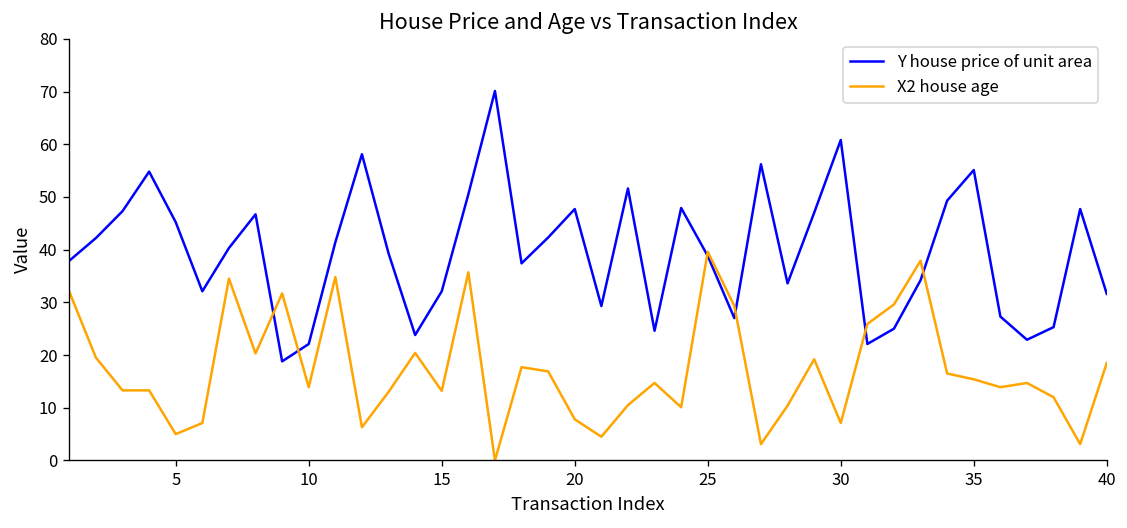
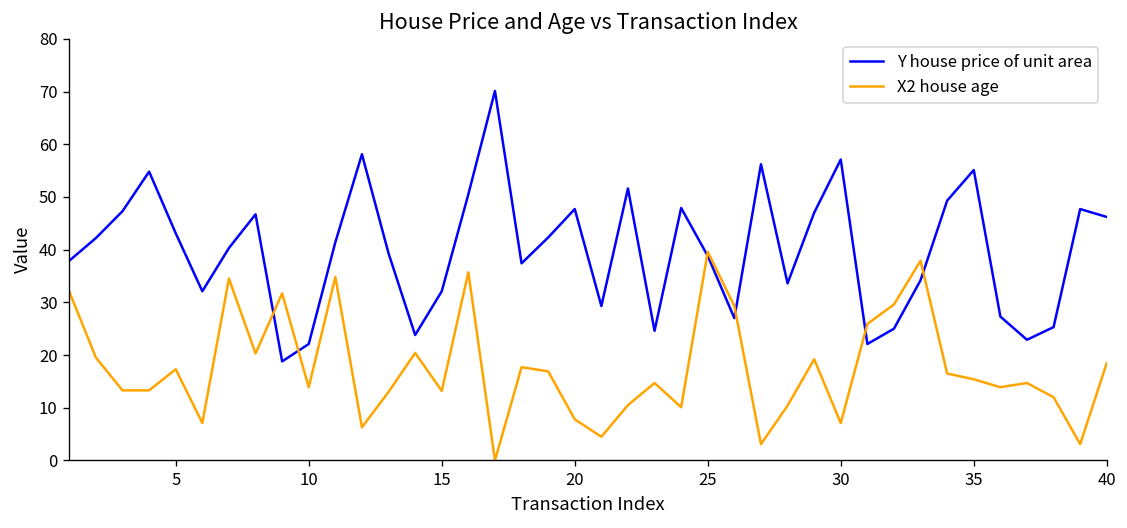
Y house price of unit area, 5: 45 -> 43
X2 house age, 5: 5 -> 17
Y house price of unit area, 30: 61 -> 57
Y house price of unit area, 40: 32 -> 46
